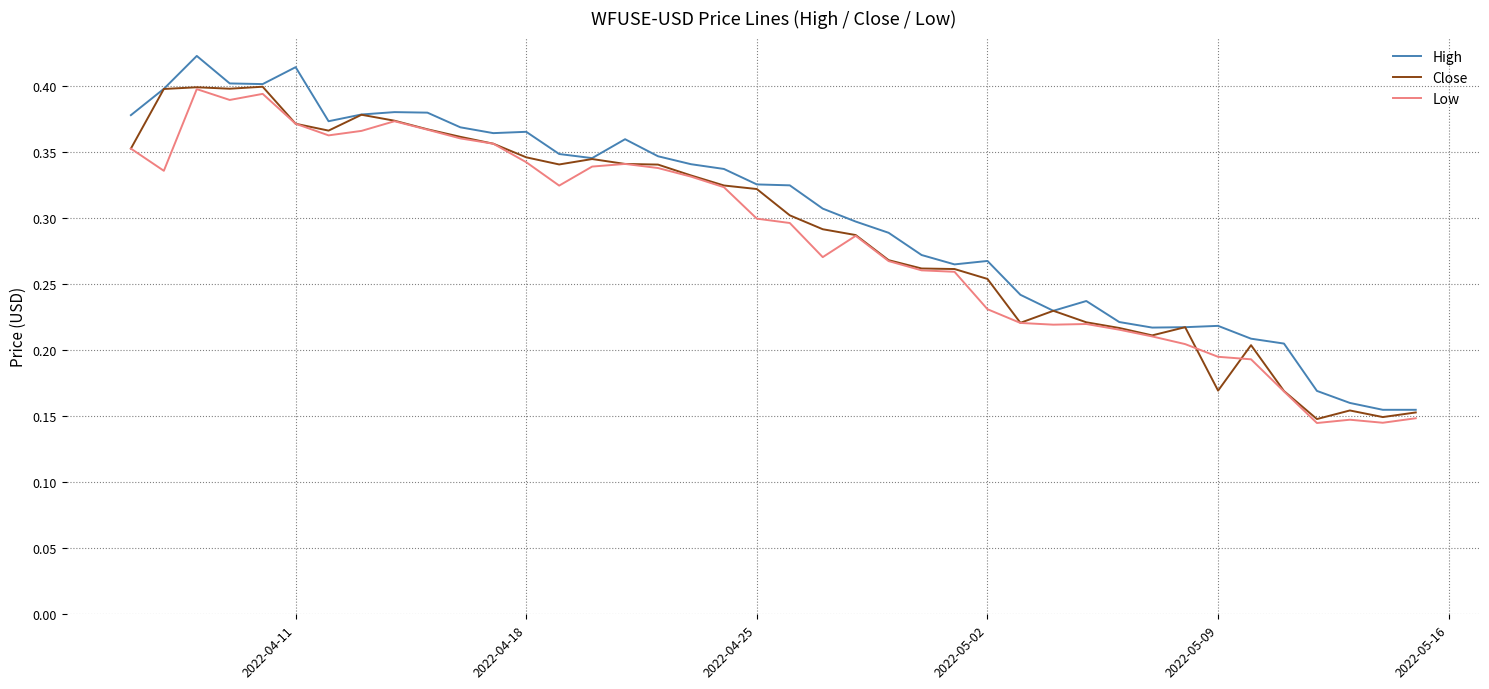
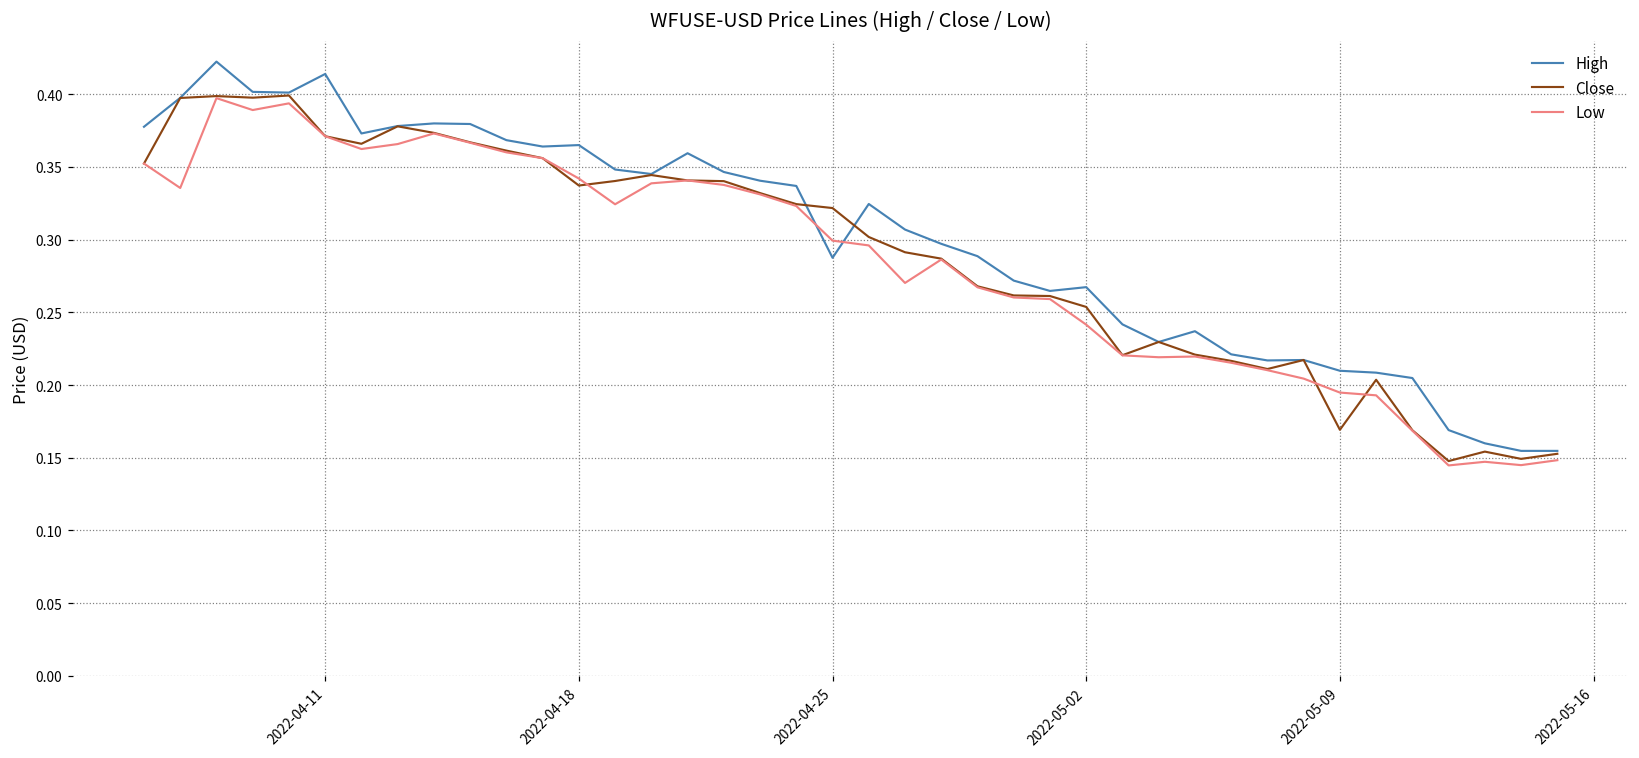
Close, 2022-04-18: 0.346 -> 0.337
High, 2022-04-25: 0.325 -> 0.288
Low, 2022-05-02: 0.231 -> 0.242
High, 2022-05-09: 0.218 -> 0.210
